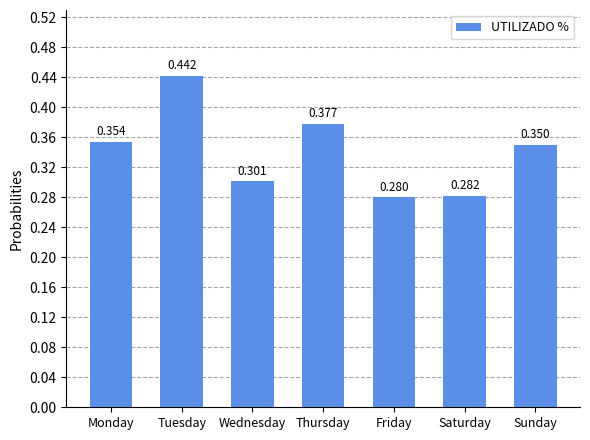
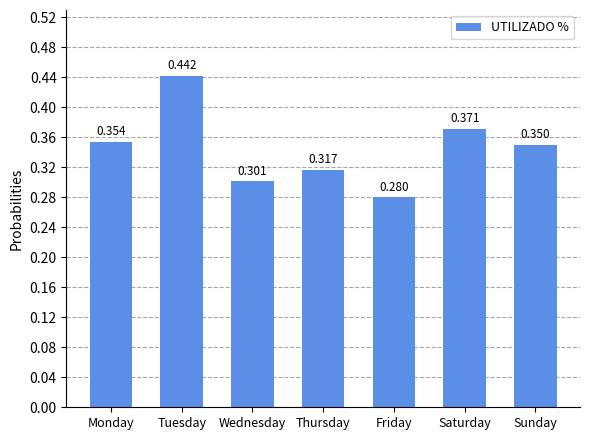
Thursday: 0.377 -> 0.317
Saturday: 0.282 -> 0.371
